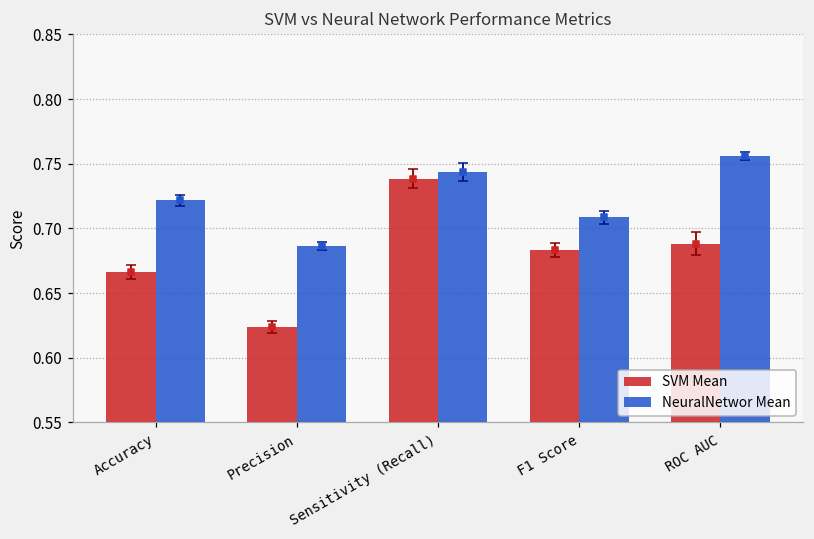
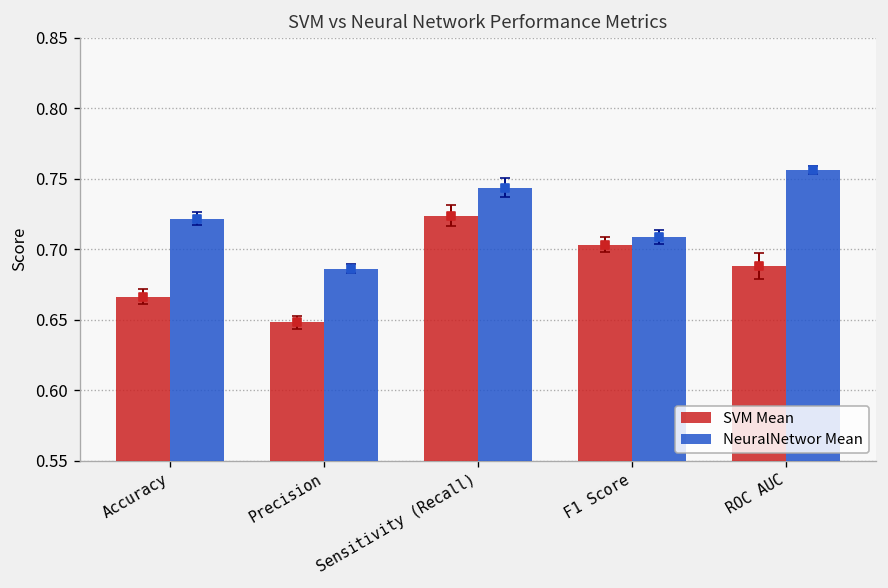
SVM Mean, Precision: 0.624 -> 0.648
SVM Mean, Sensitivity (Recall): 0.739 -> 0.724
SVM Mean, F1 Score: 0.684 -> 0.703
